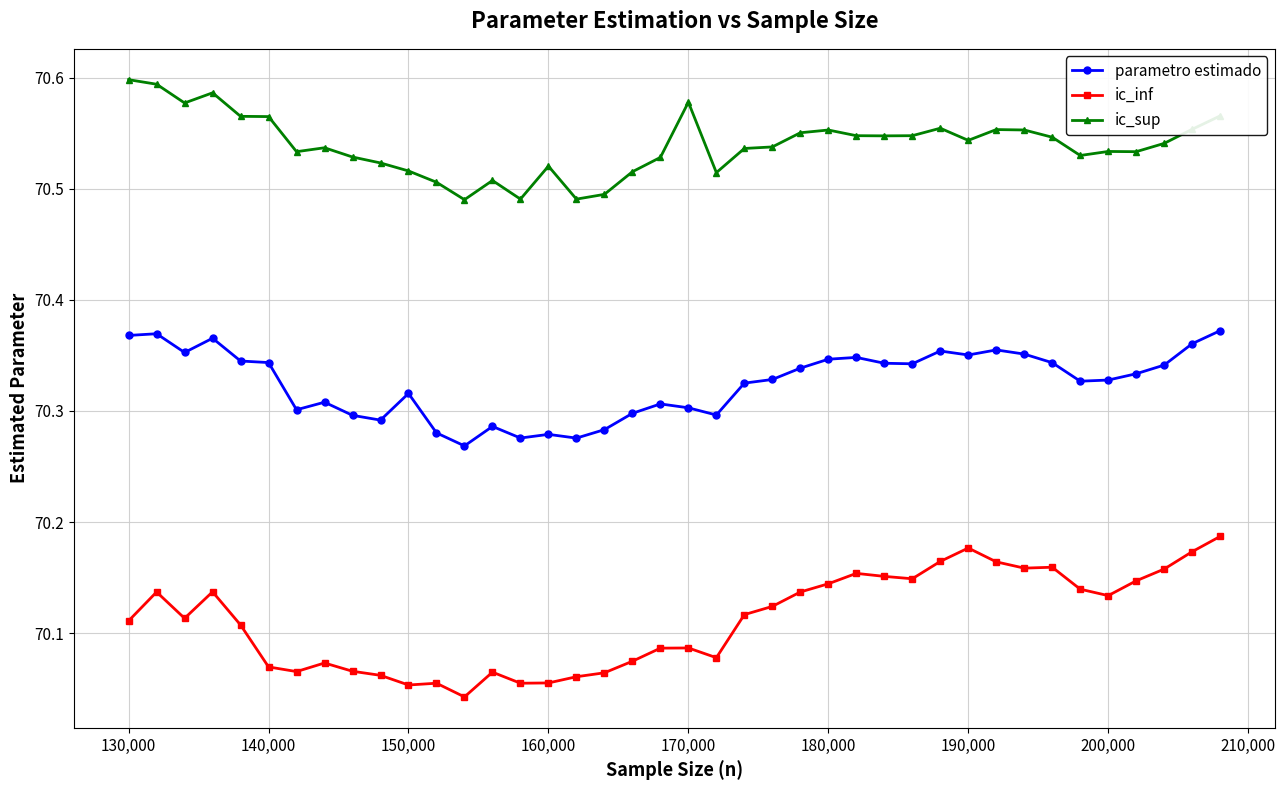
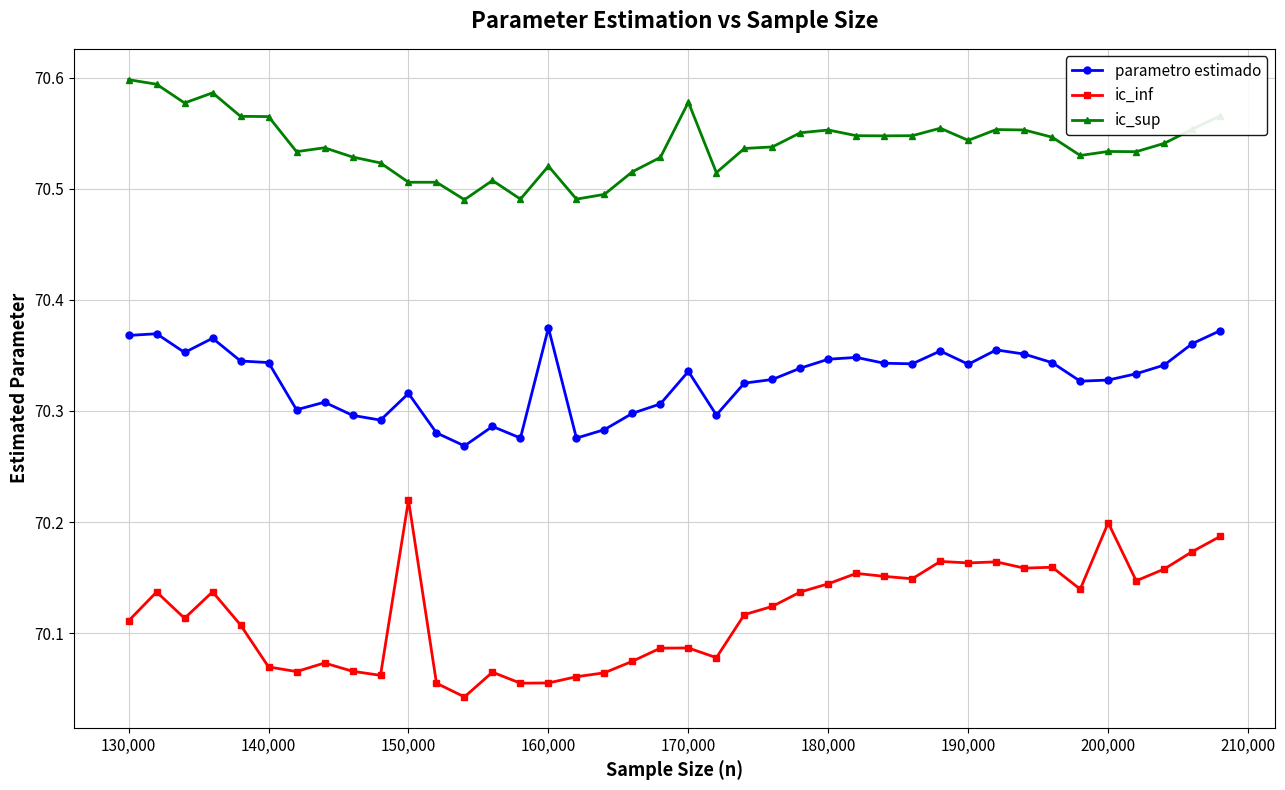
ic_inf, 150,000: 70.053 -> 70.220
ic_sup, 150,000: 70.516 -> 70.506
parametro estimado, 160,000: 70.279 -> 70.375
parametro estimado, 170,000: 70.303 -> 70.336
parametro estimado, 190,000: 70.350 -> 70.342
ic_inf, 190,000: 70.177 -> 70.163
ic_inf, 200,000: 70.134 -> 70.199
